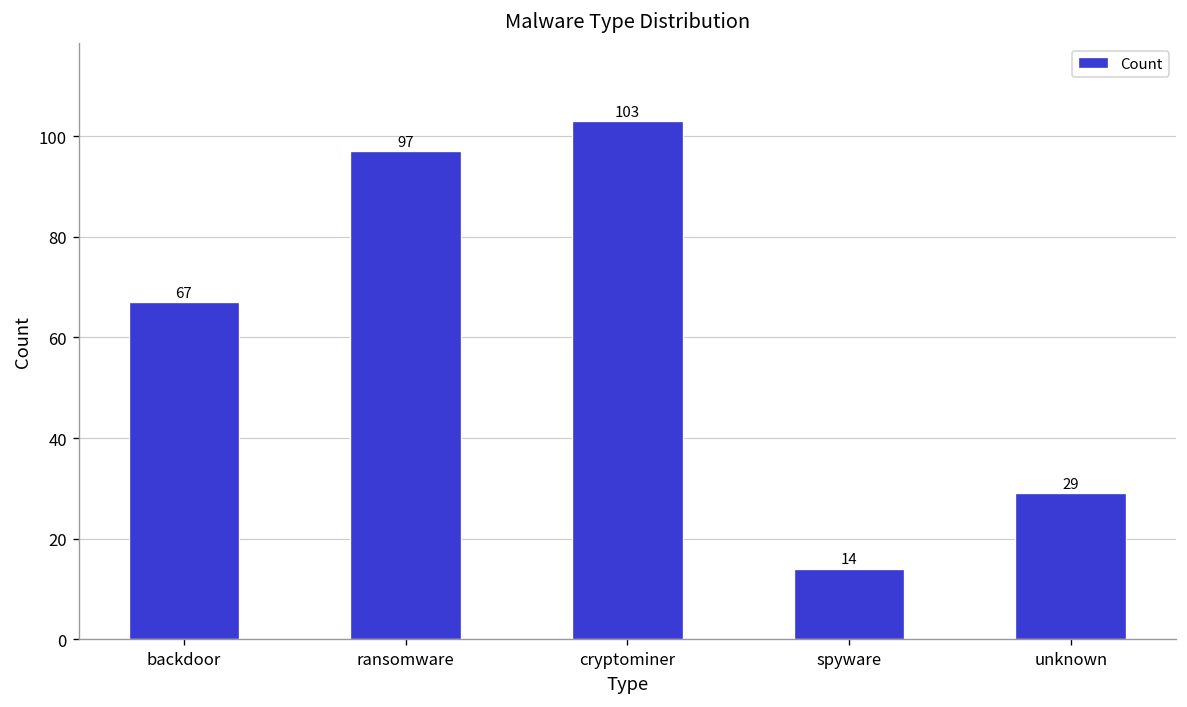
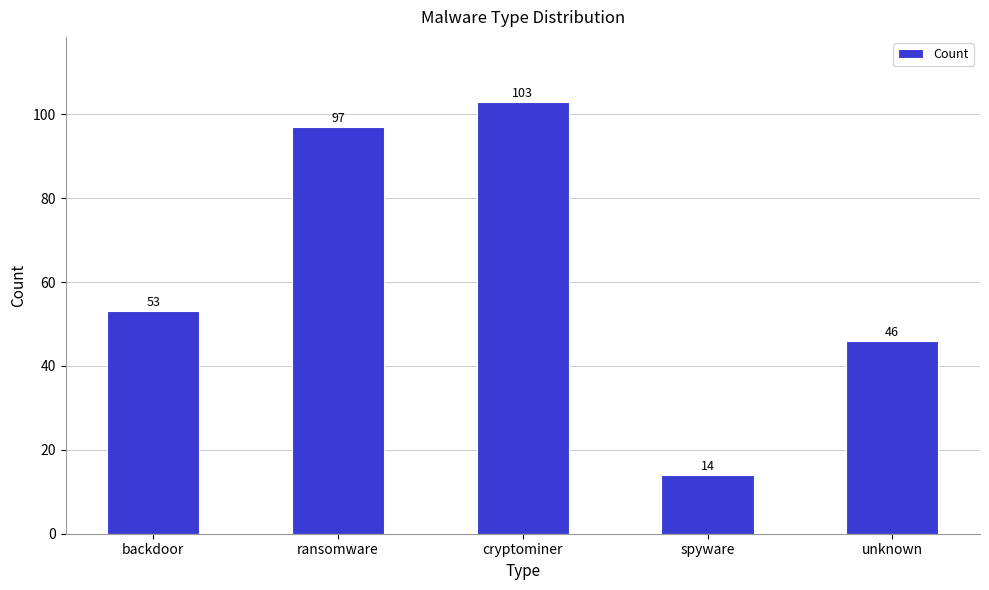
backdoor: 67 -> 53
unknown: 29 -> 46
